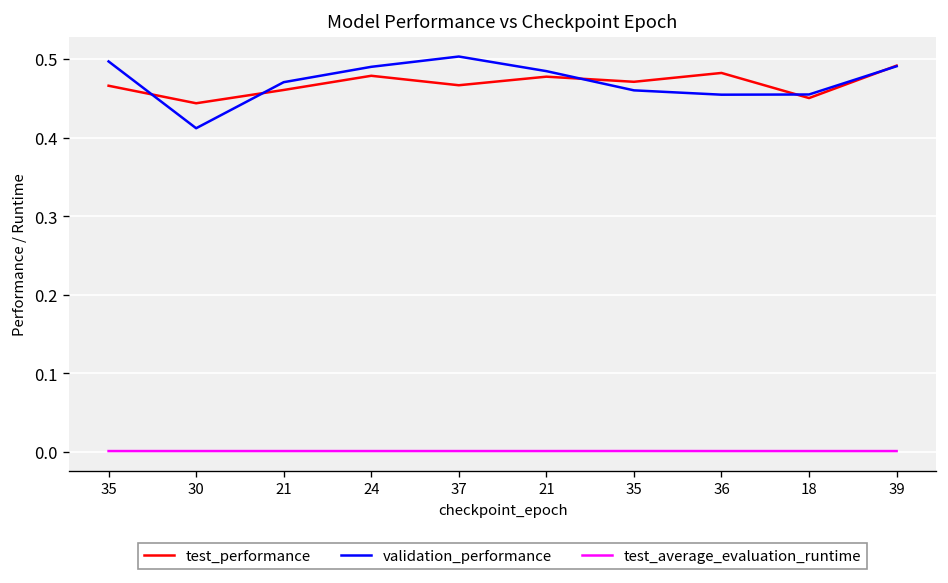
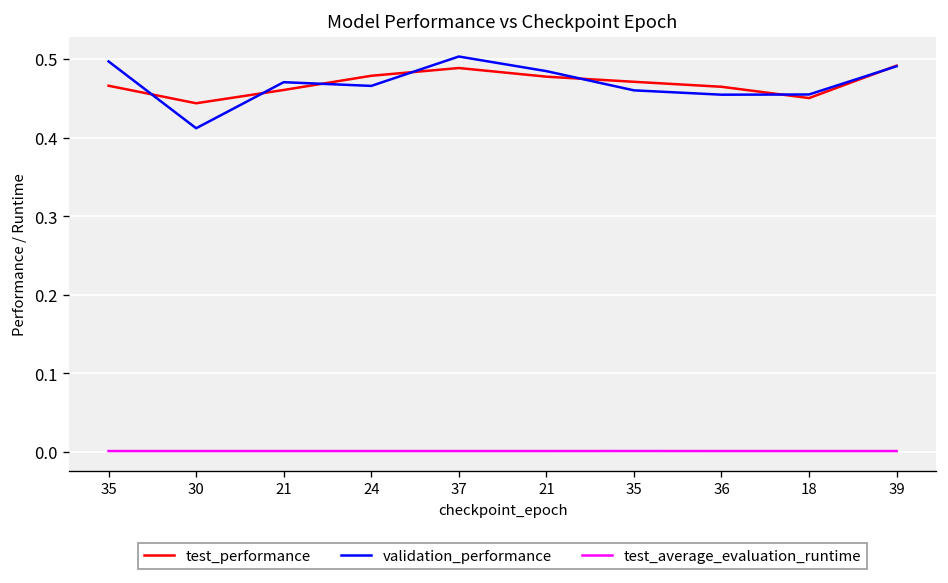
validation_performance, 24: 0.49 -> 0.47
test_performance, 37: 0.47 -> 0.49
test_performance, 36: 0.48 -> 0.46
